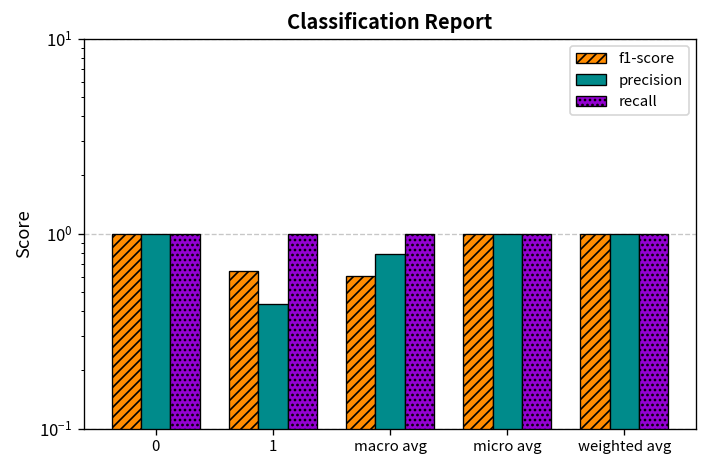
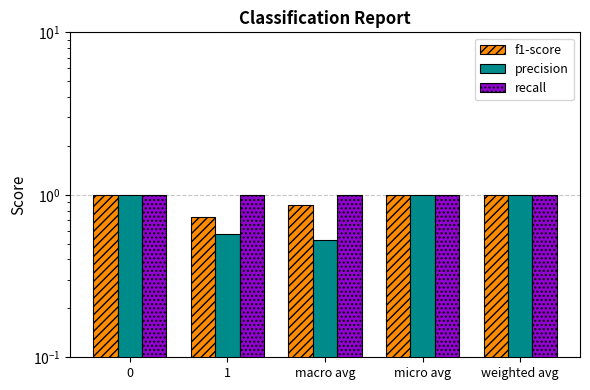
f1-score, 1: 0.65 -> 0.7
precision, 1: 0.44 -> 0.57
f1-score, macro avg: 0.61 -> 0.9
precision, macro avg: 0.8 -> 0.53
